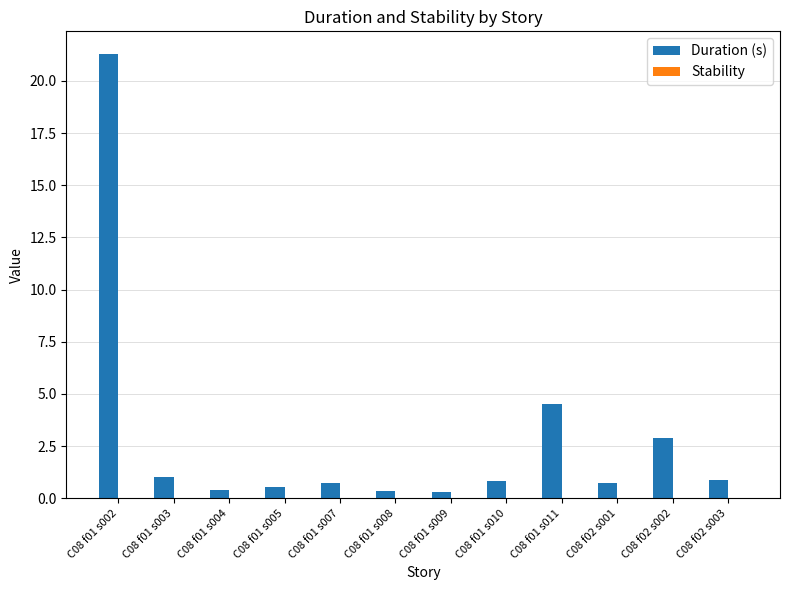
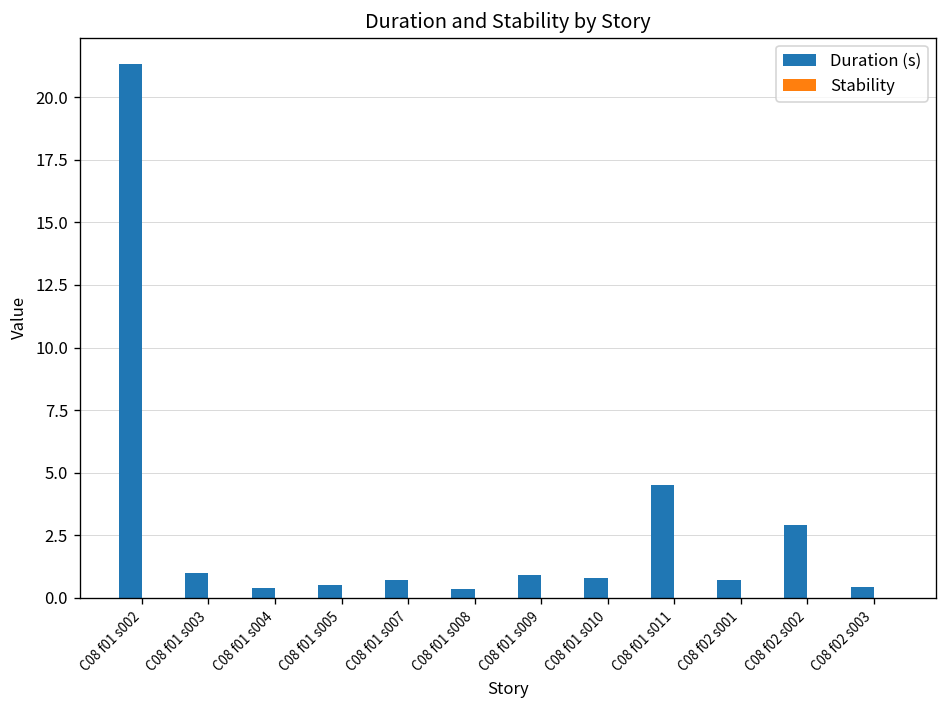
Duration (s), C08 f01 s009: 0.3 -> 0.9
Duration (s), C08 f02 s003: 0.9 -> 0.4
